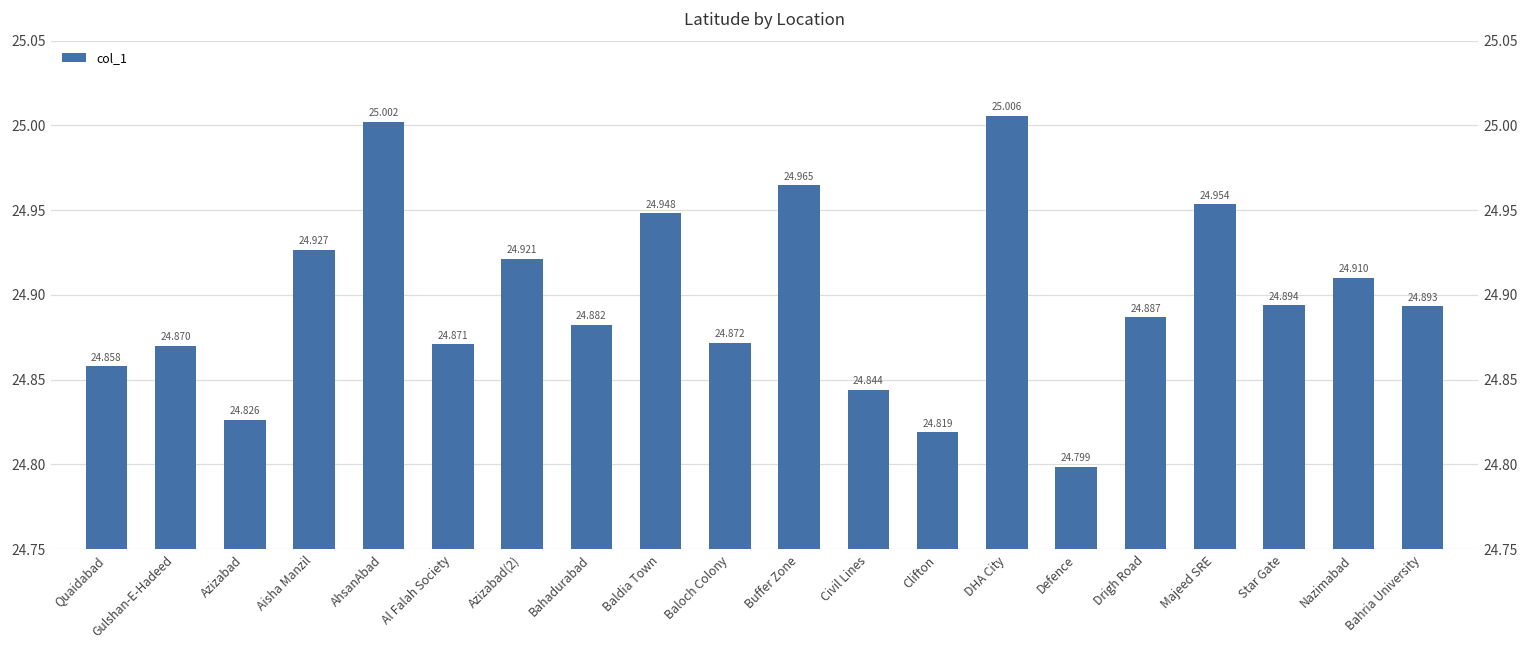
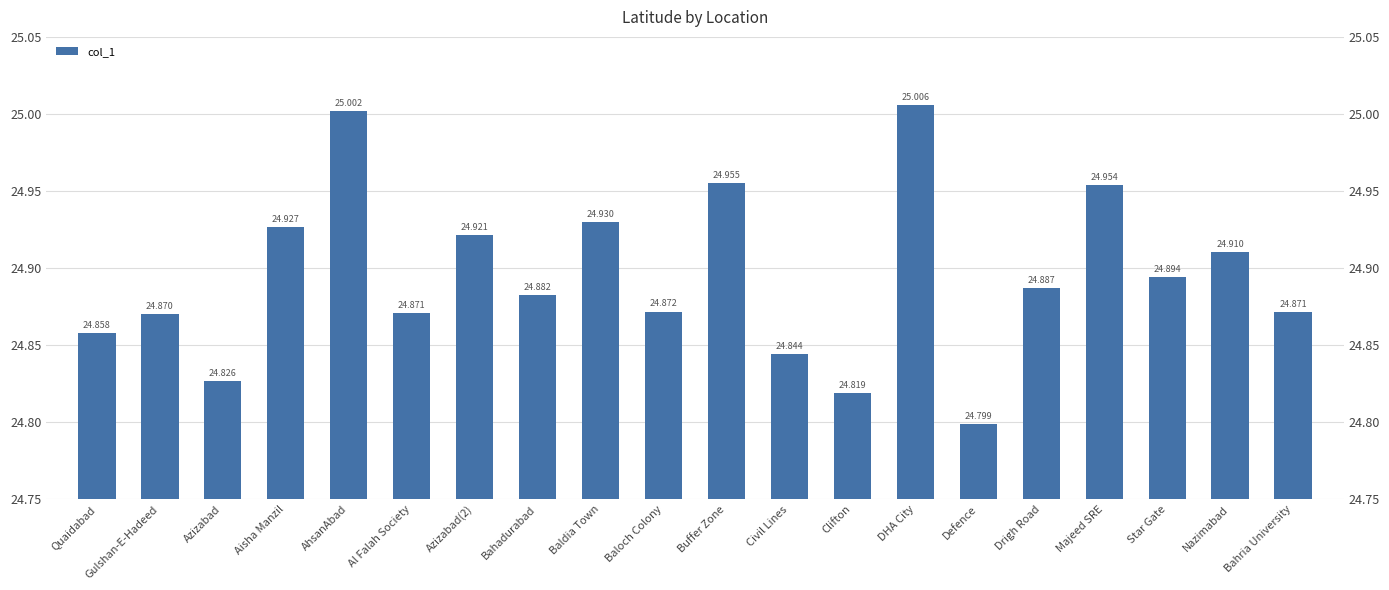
Baldia Town: 24.948 -> 24.930
Buffer Zone: 24.965 -> 24.955
Bahria University: 24.893 -> 24.871
